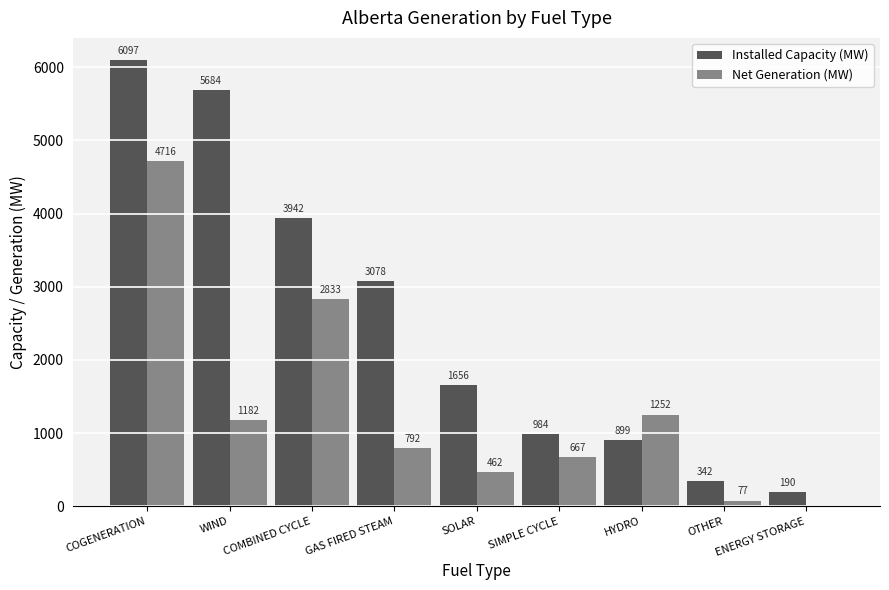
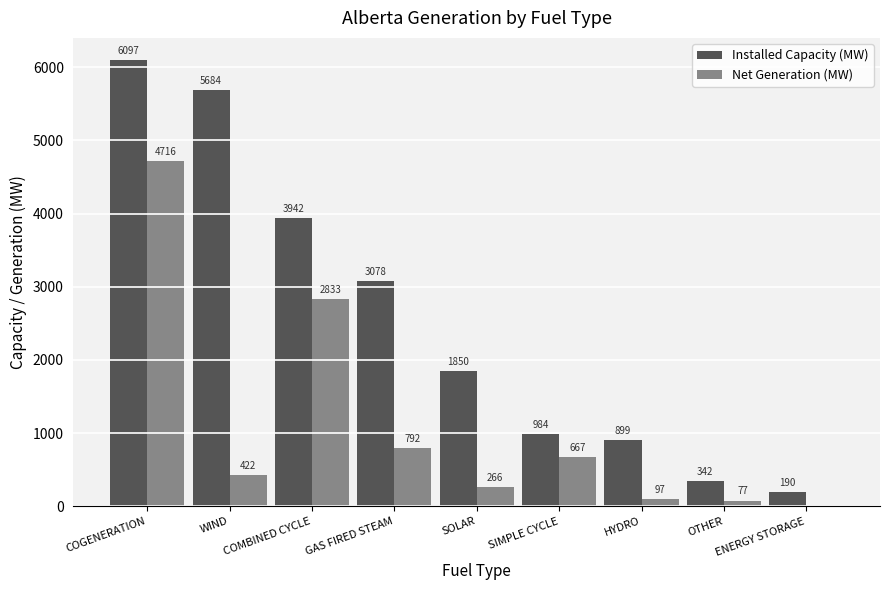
Net Generation (MW), WIND: 1182 -> 422
Installed Capacity (MW), SOLAR: 1656 -> 1850
Net Generation (MW), SOLAR: 462 -> 266
Net Generation (MW), HYDRO: 1252 -> 97
